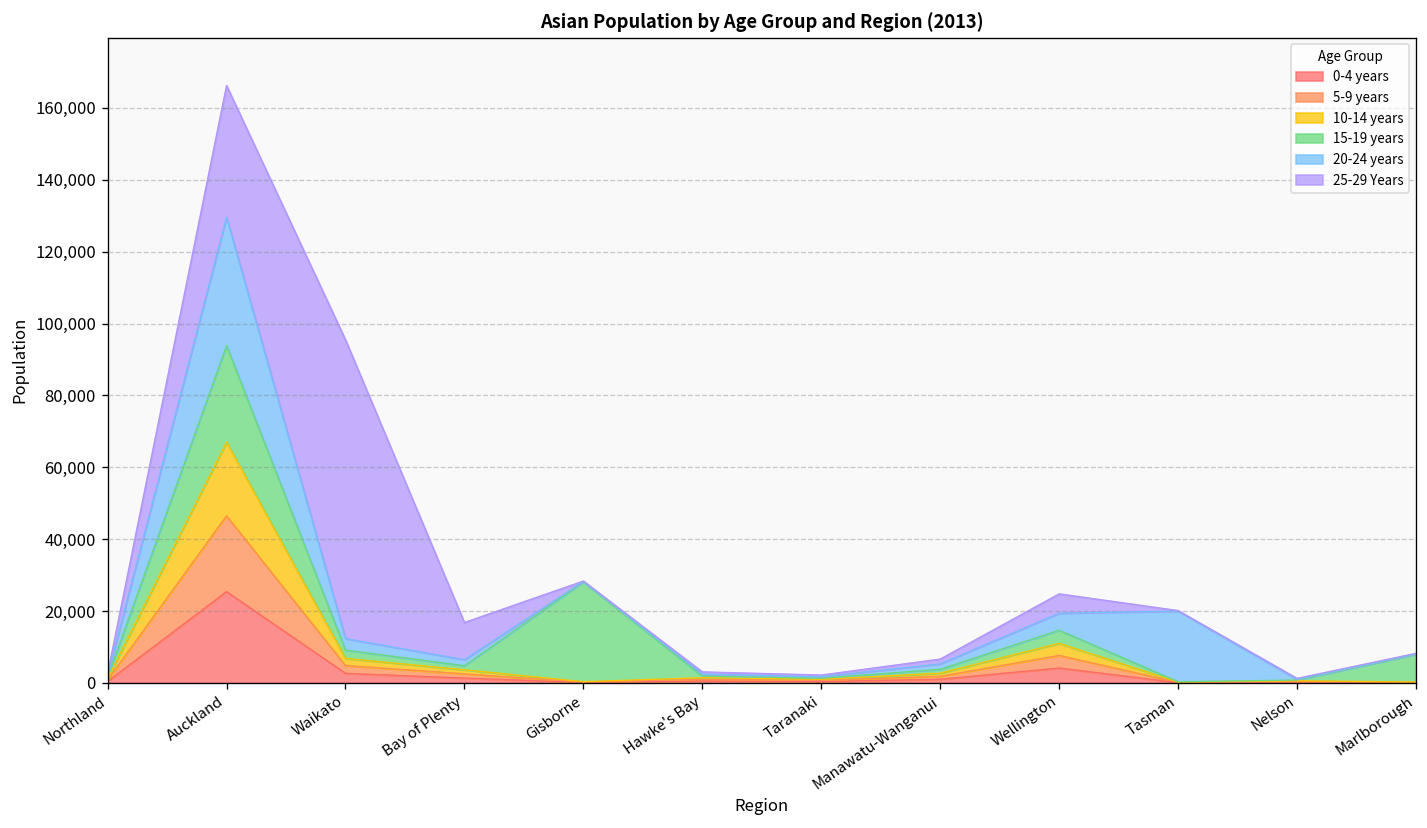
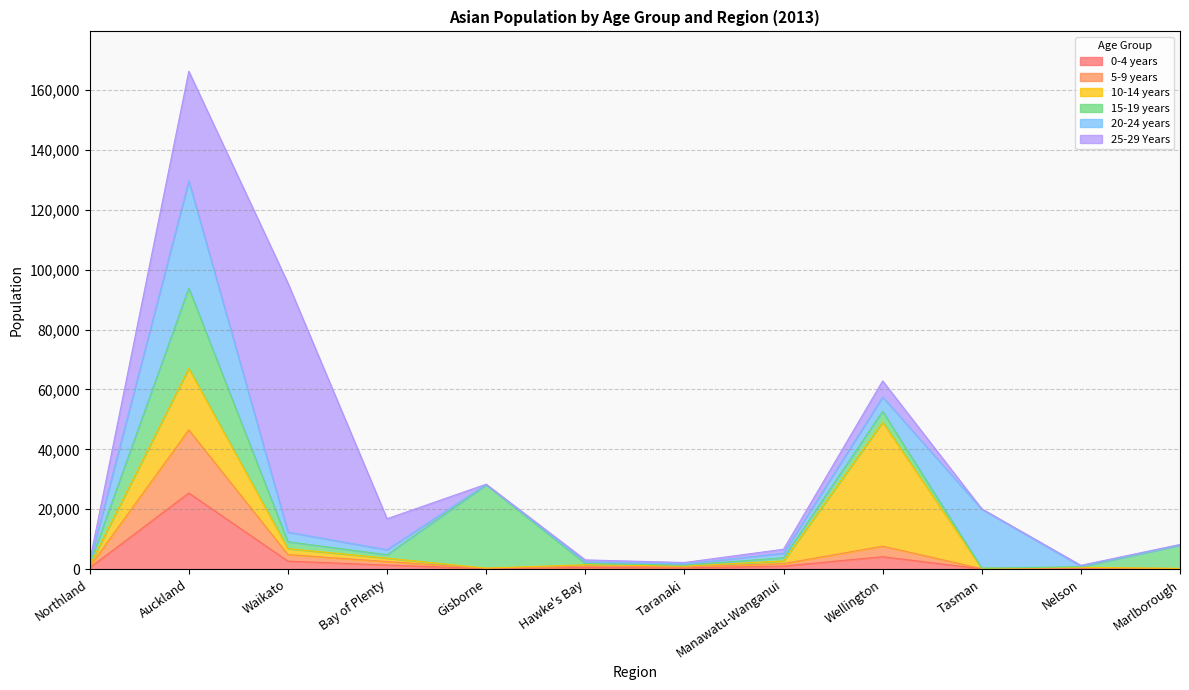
10-14 years, Wellington: 3,000 -> 41,000
